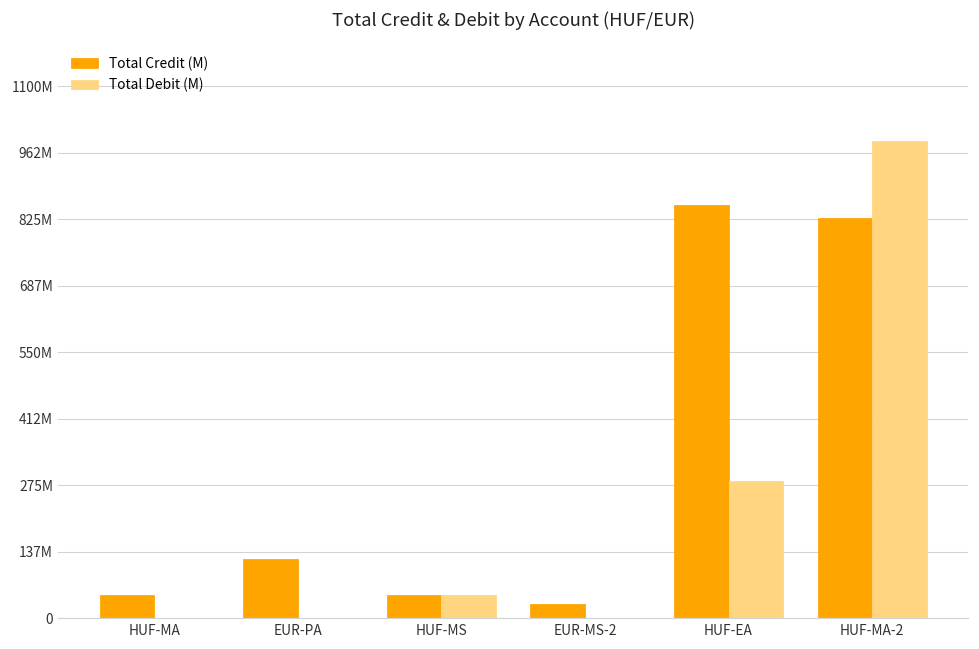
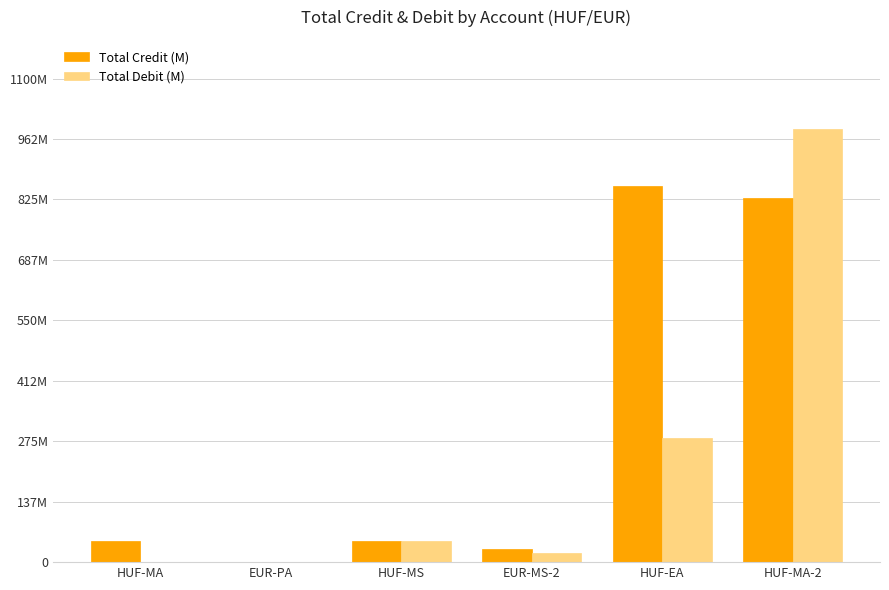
Total Credit (M), EUR-PA: 120000000 -> 0
Total Debit (M), EUR-MS-2: 0 -> 20000000
